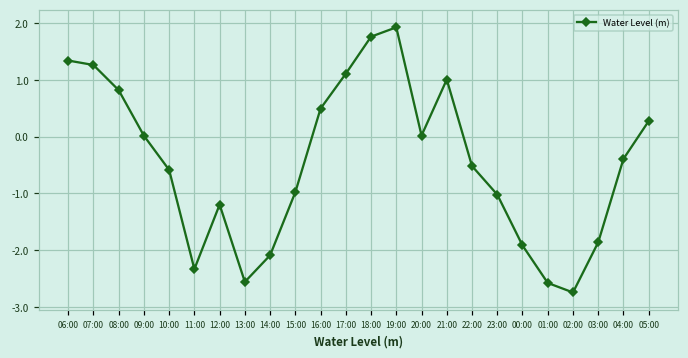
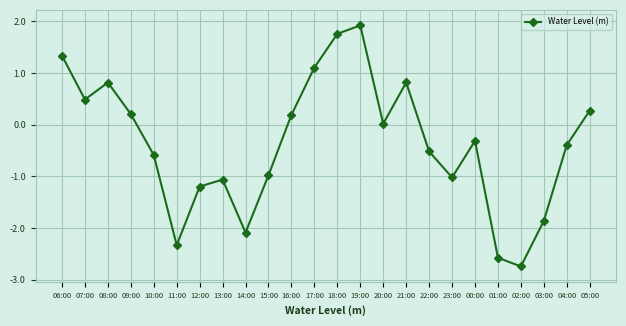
07:00: 1.3 -> 0.5
09:00: 0.0 -> 0.2
13:00: -2.6 -> -1.1
16:00: 0.5 -> 0.2
21:00: 1.0 -> 0.8
00:00: -1.9 -> -0.3
